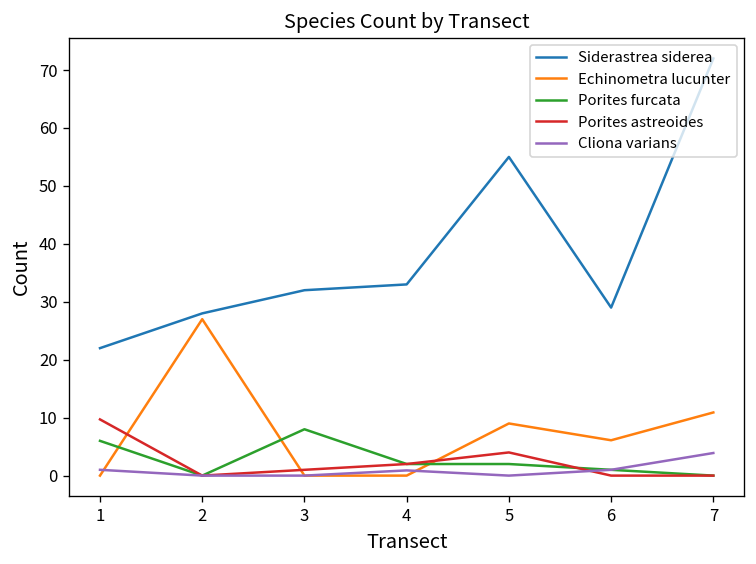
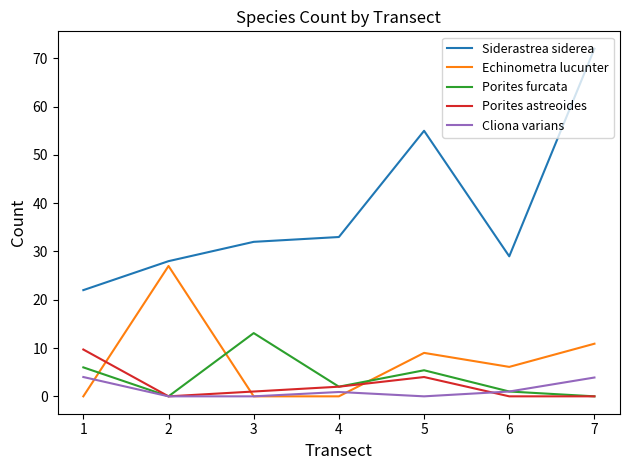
Cliona varians, 1: 1 -> 4
Porites furcata, 3: 8 -> 13
Porites furcata, 5: 2 -> 5
